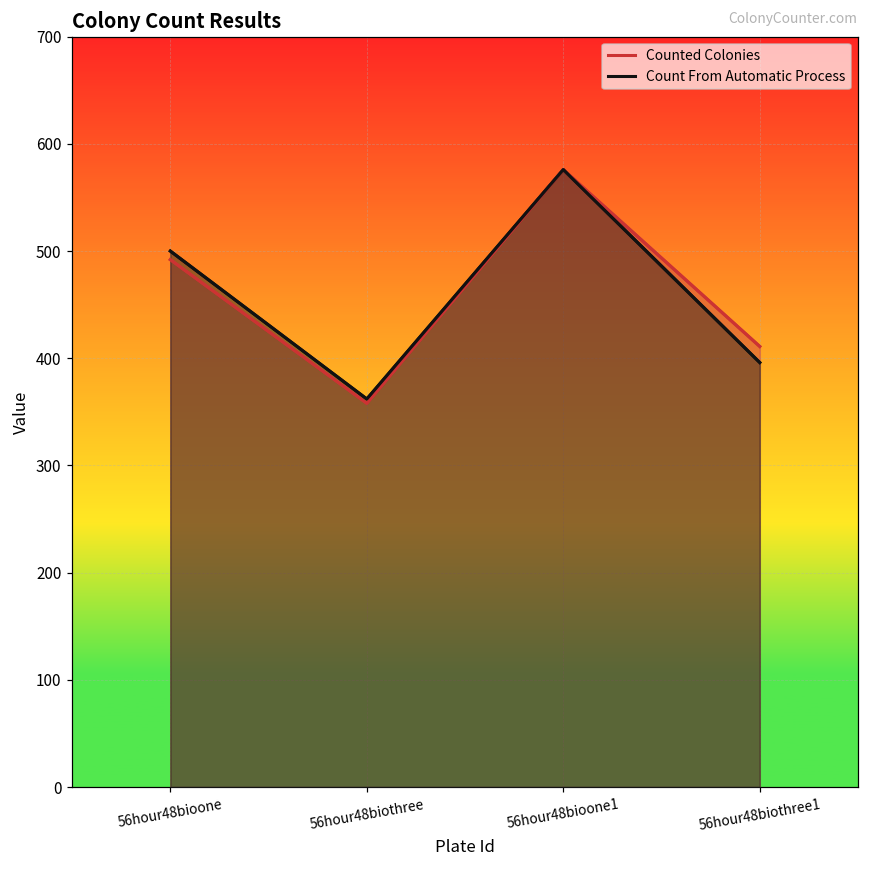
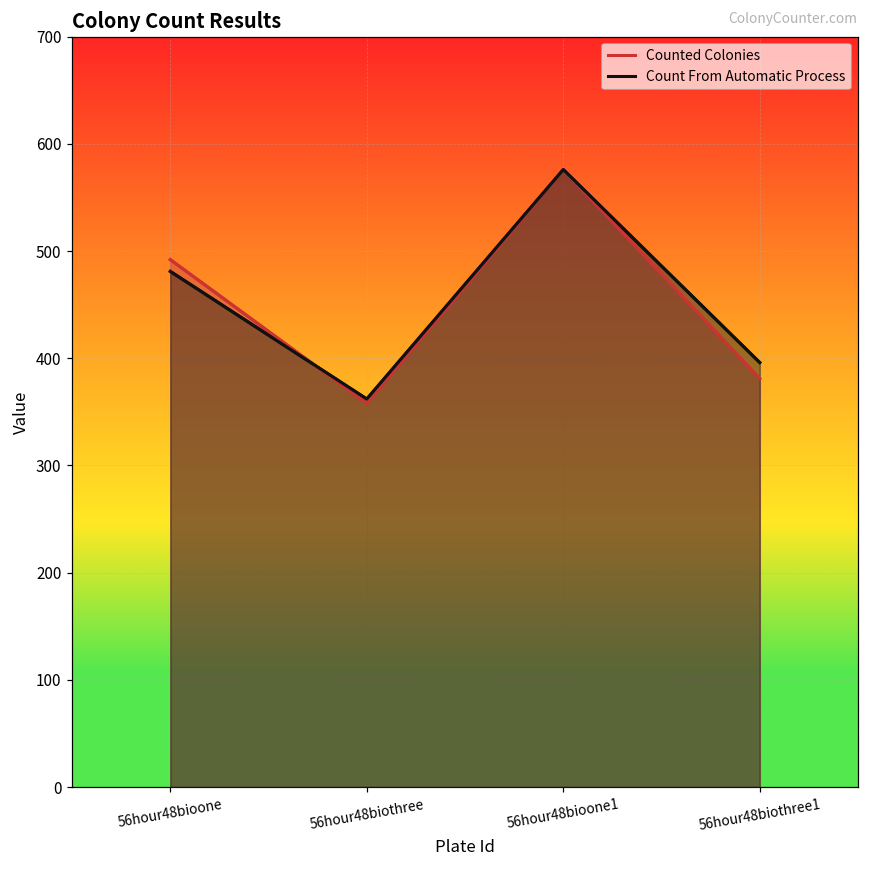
Count From Automatic Process, 56hour48bioone: 500 -> 480
Counted Colonies, 56hour48biothree1: 410 -> 380
